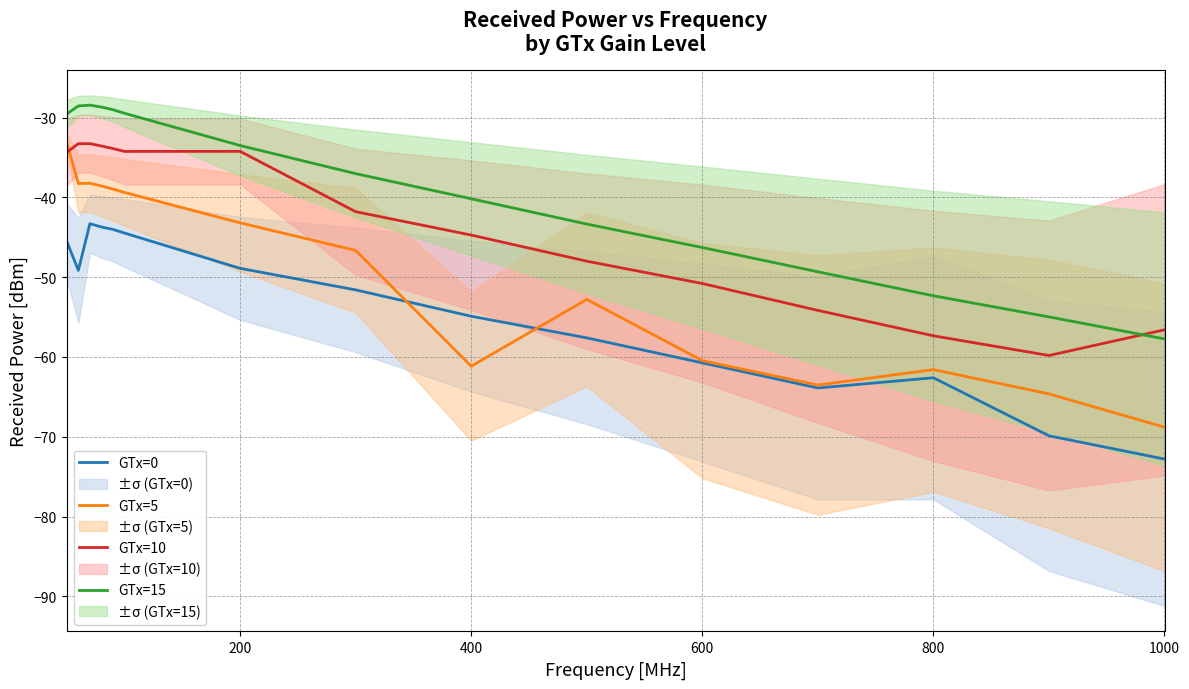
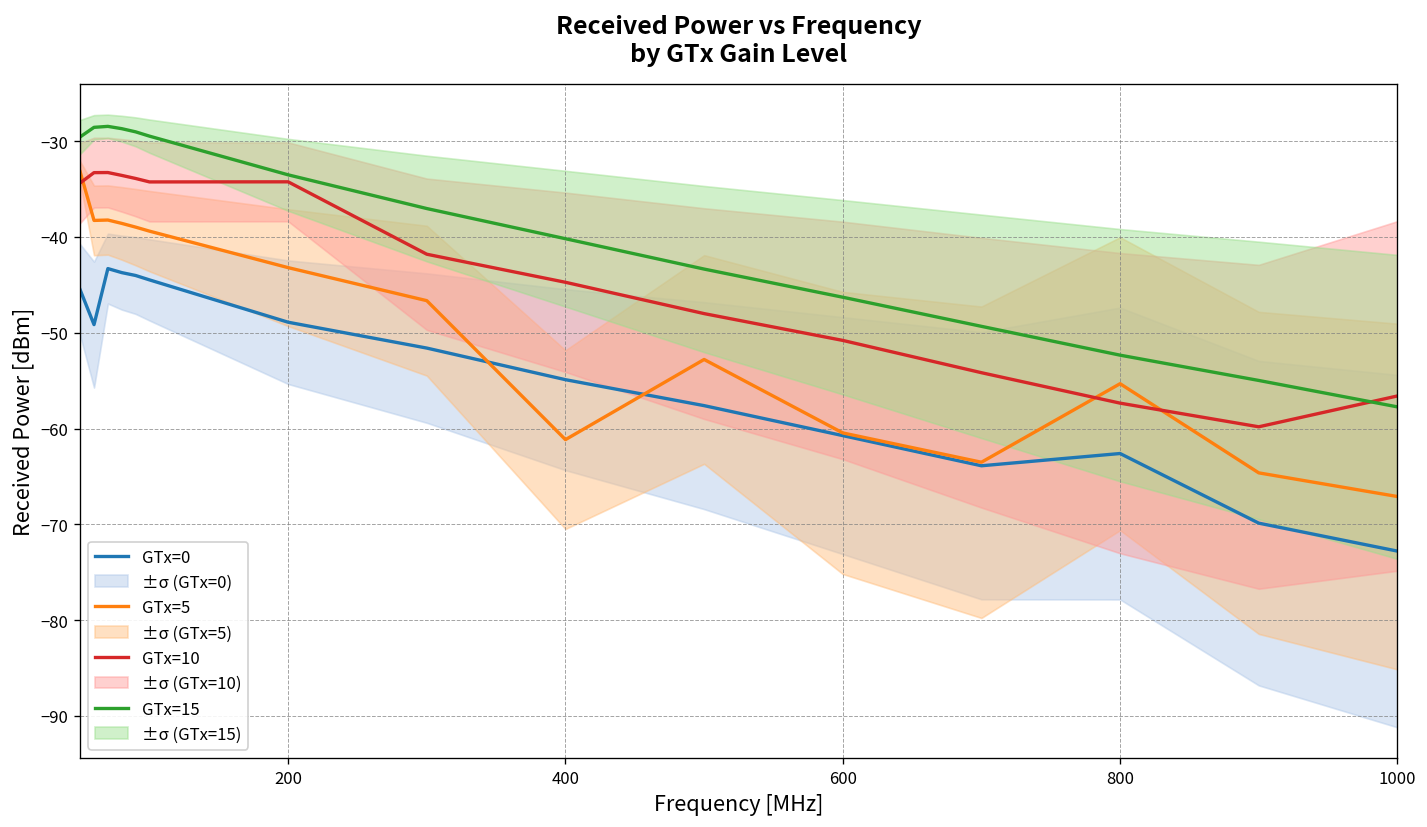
GTx=5, 800: -62 -> -55
GTx=5, 1000: -69 -> -67
